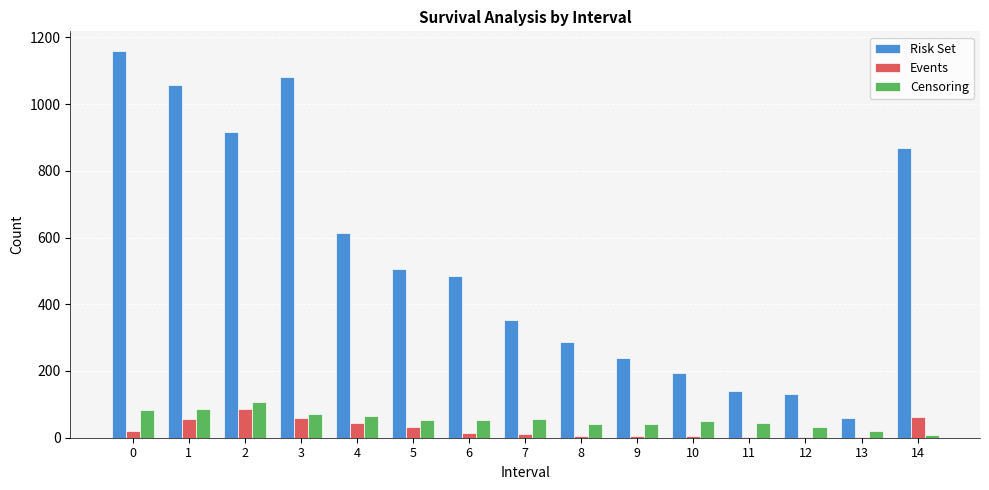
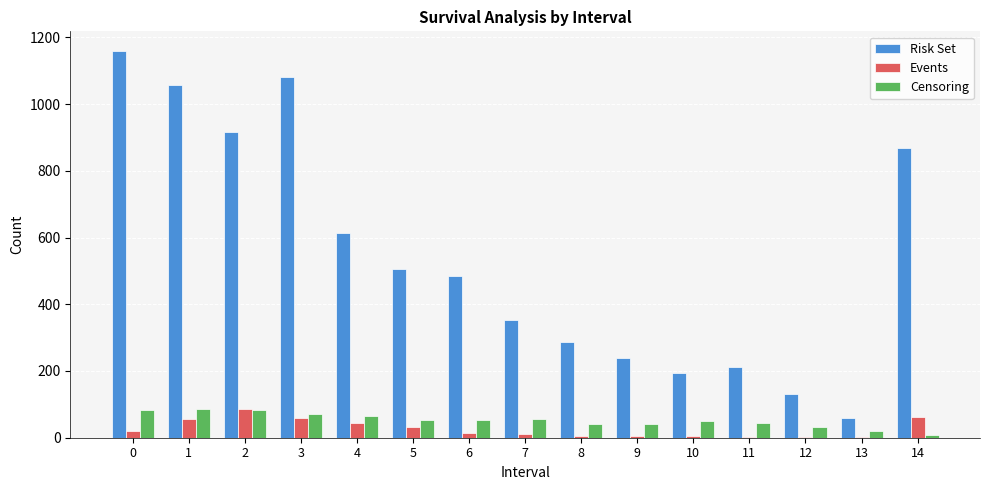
Censoring, 2: 110 -> 80
Risk Set, 11: 140 -> 210
